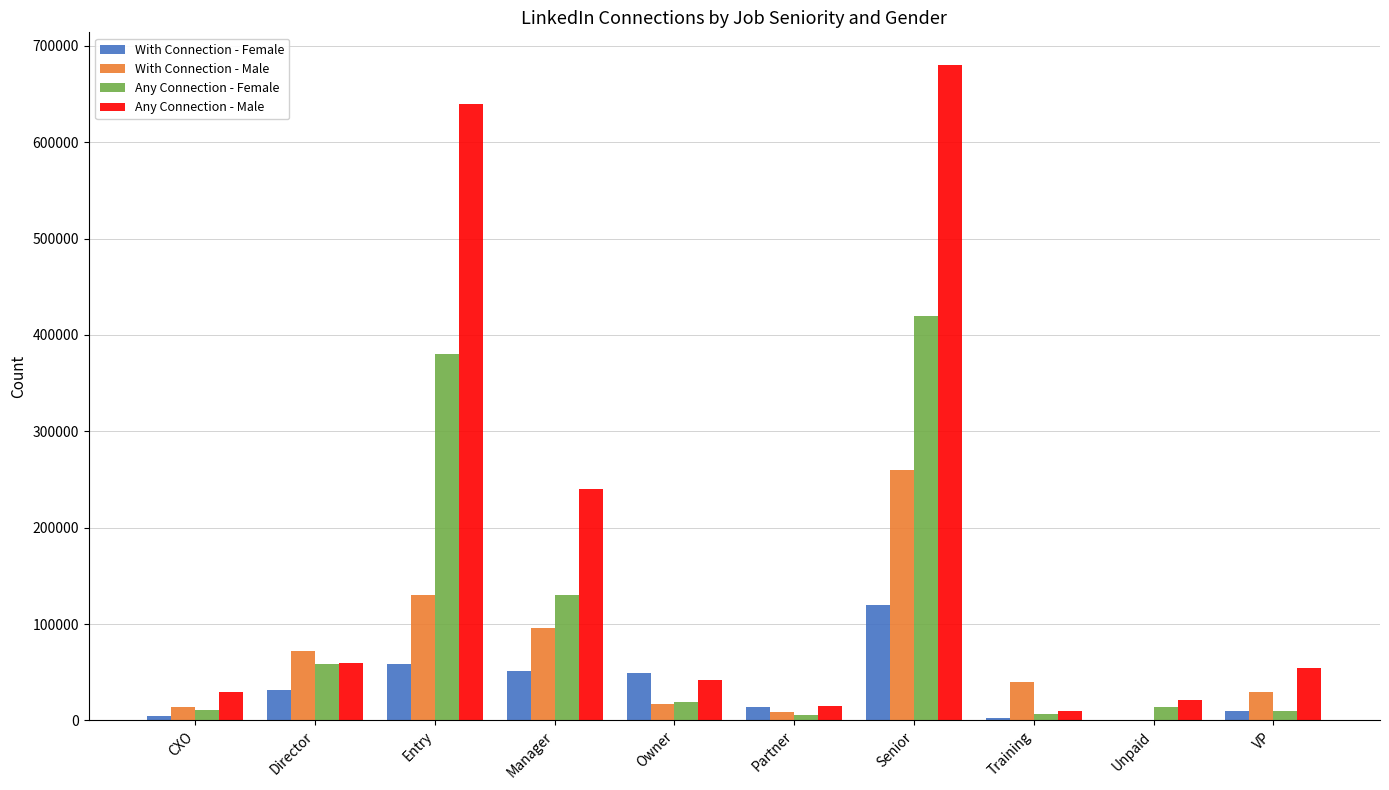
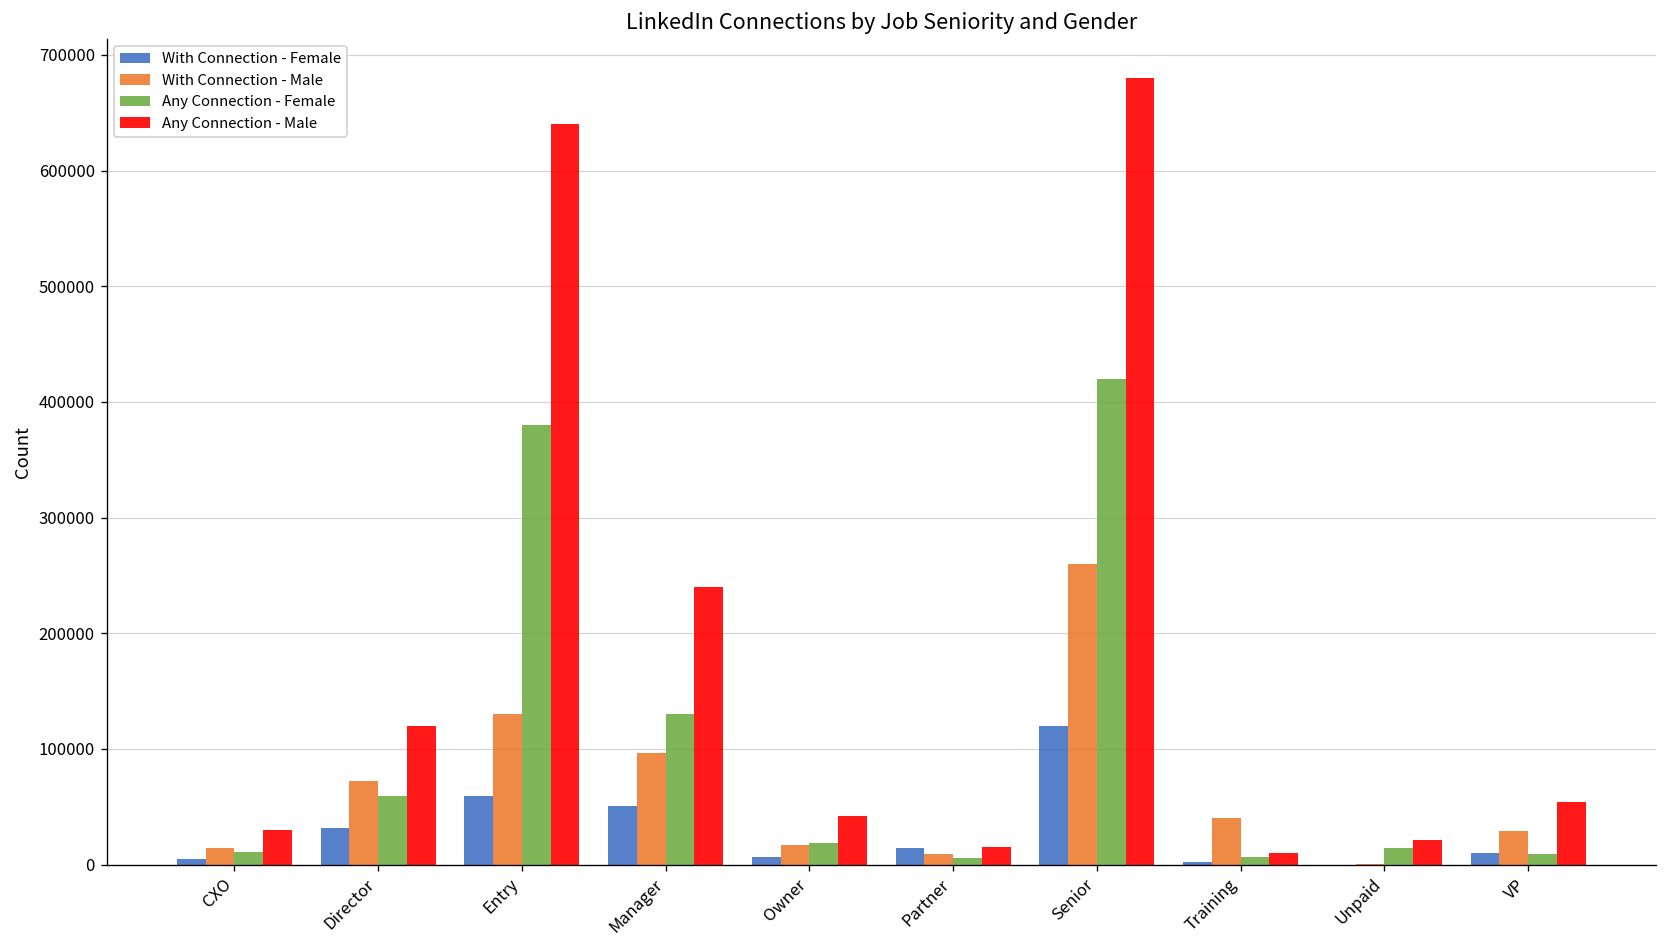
Any Connection - Male, Director: 60000 -> 120000
With Connection - Female, Owner: 50000 -> 10000
